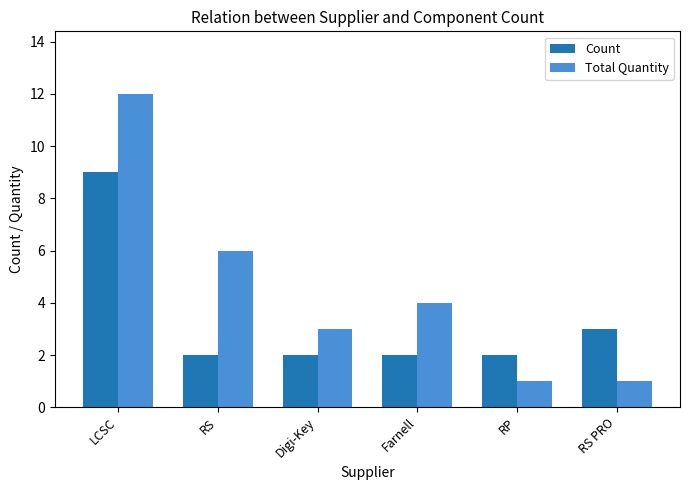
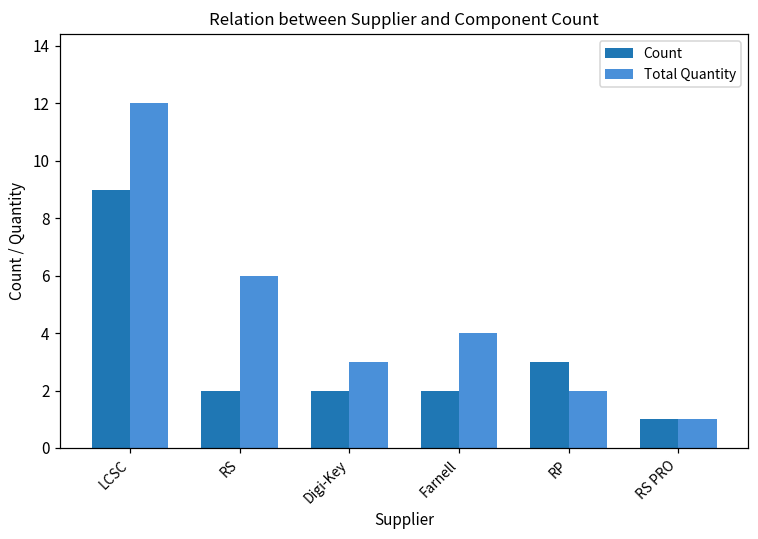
Count, RP: 2 -> 3
Total Quantity, RP: 1 -> 2
Count, RS PRO: 3 -> 1
